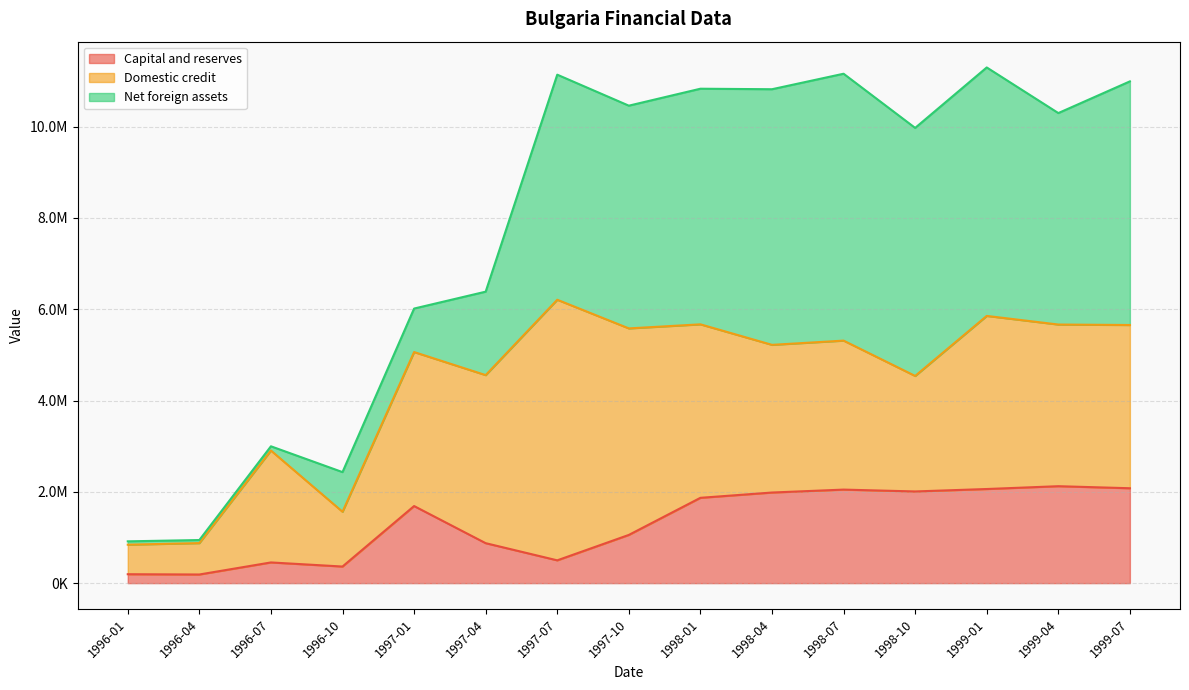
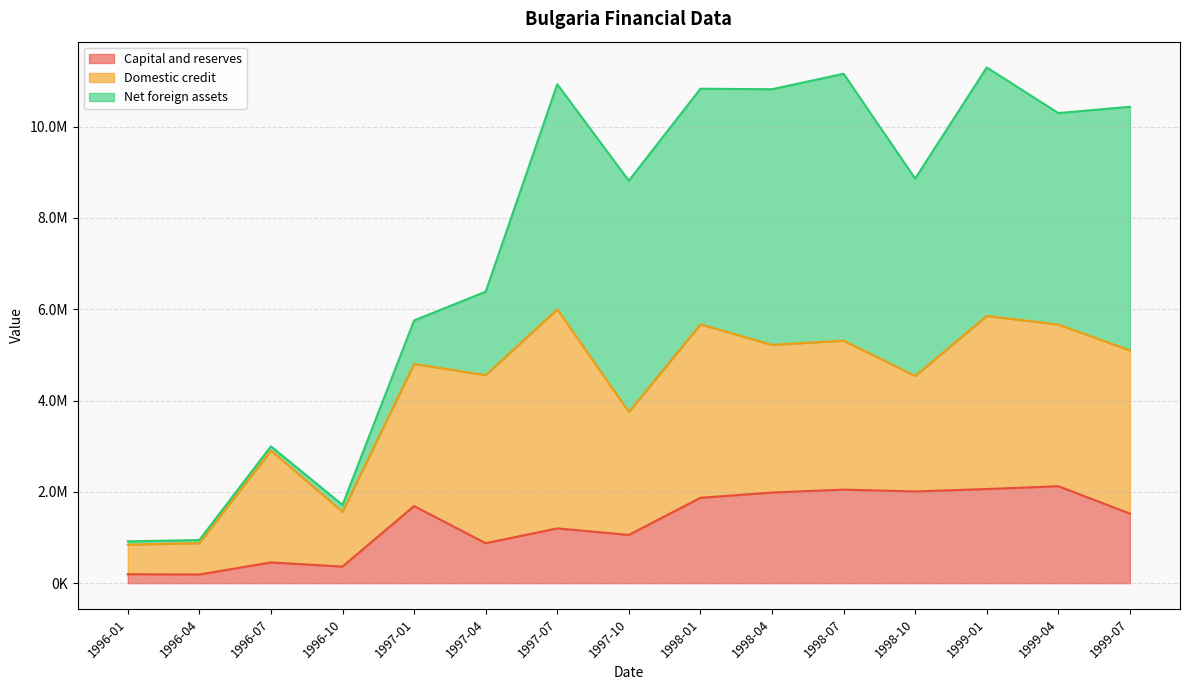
Net foreign assets, 1996-10: 900000 -> 200000
Domestic credit, 1997-01: 3400000 -> 3100000
Capital and reserves, 1997-07: 500000 -> 1200000
Domestic credit, 1997-07: 5700000 -> 4800000
Domestic credit, 1997-10: 4500000 -> 2700000
Net foreign assets, 1997-10: 4900000 -> 5100000
Net foreign assets, 1998-10: 5400000 -> 4300000
Capital and reserves, 1999-07: 2100000 -> 1500000
